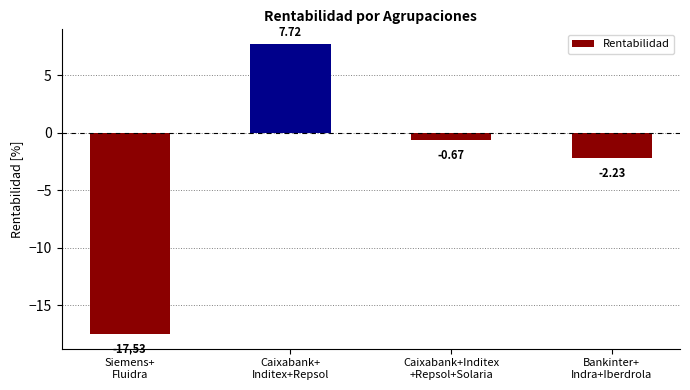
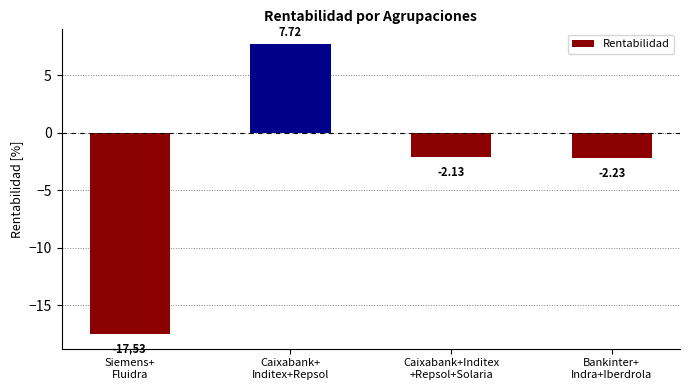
Caixabank+Inditex +Repsol+Solaria: -0.67 -> -2.13
